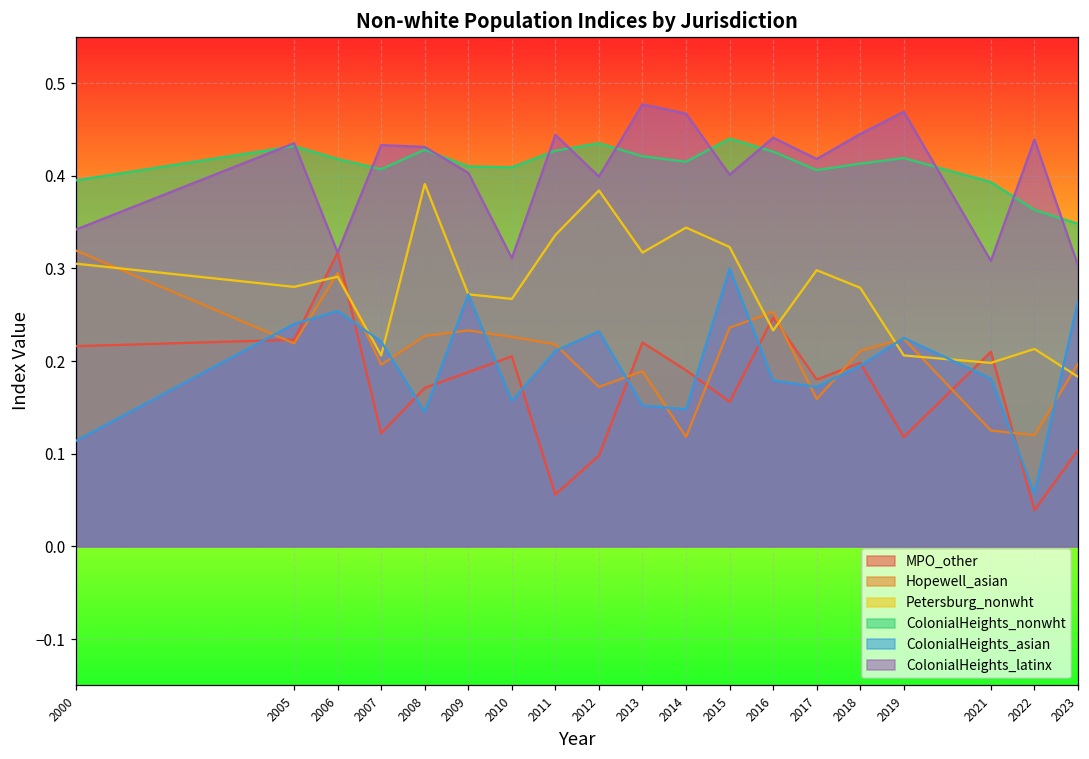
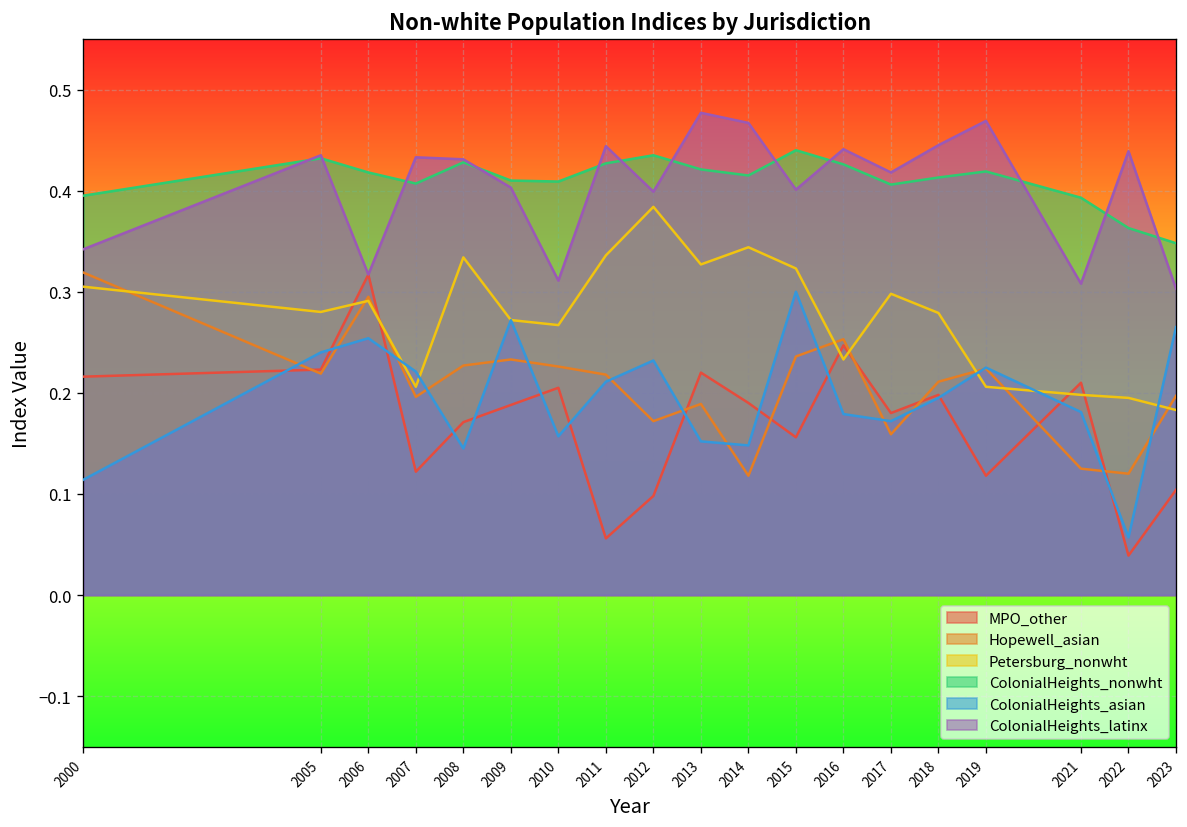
Petersburg_nonwht, 2008: 0.39 -> 0.33
Petersburg_nonwht, 2013: 0.32 -> 0.33
Petersburg_nonwht, 2022: 0.21 -> 0.20
